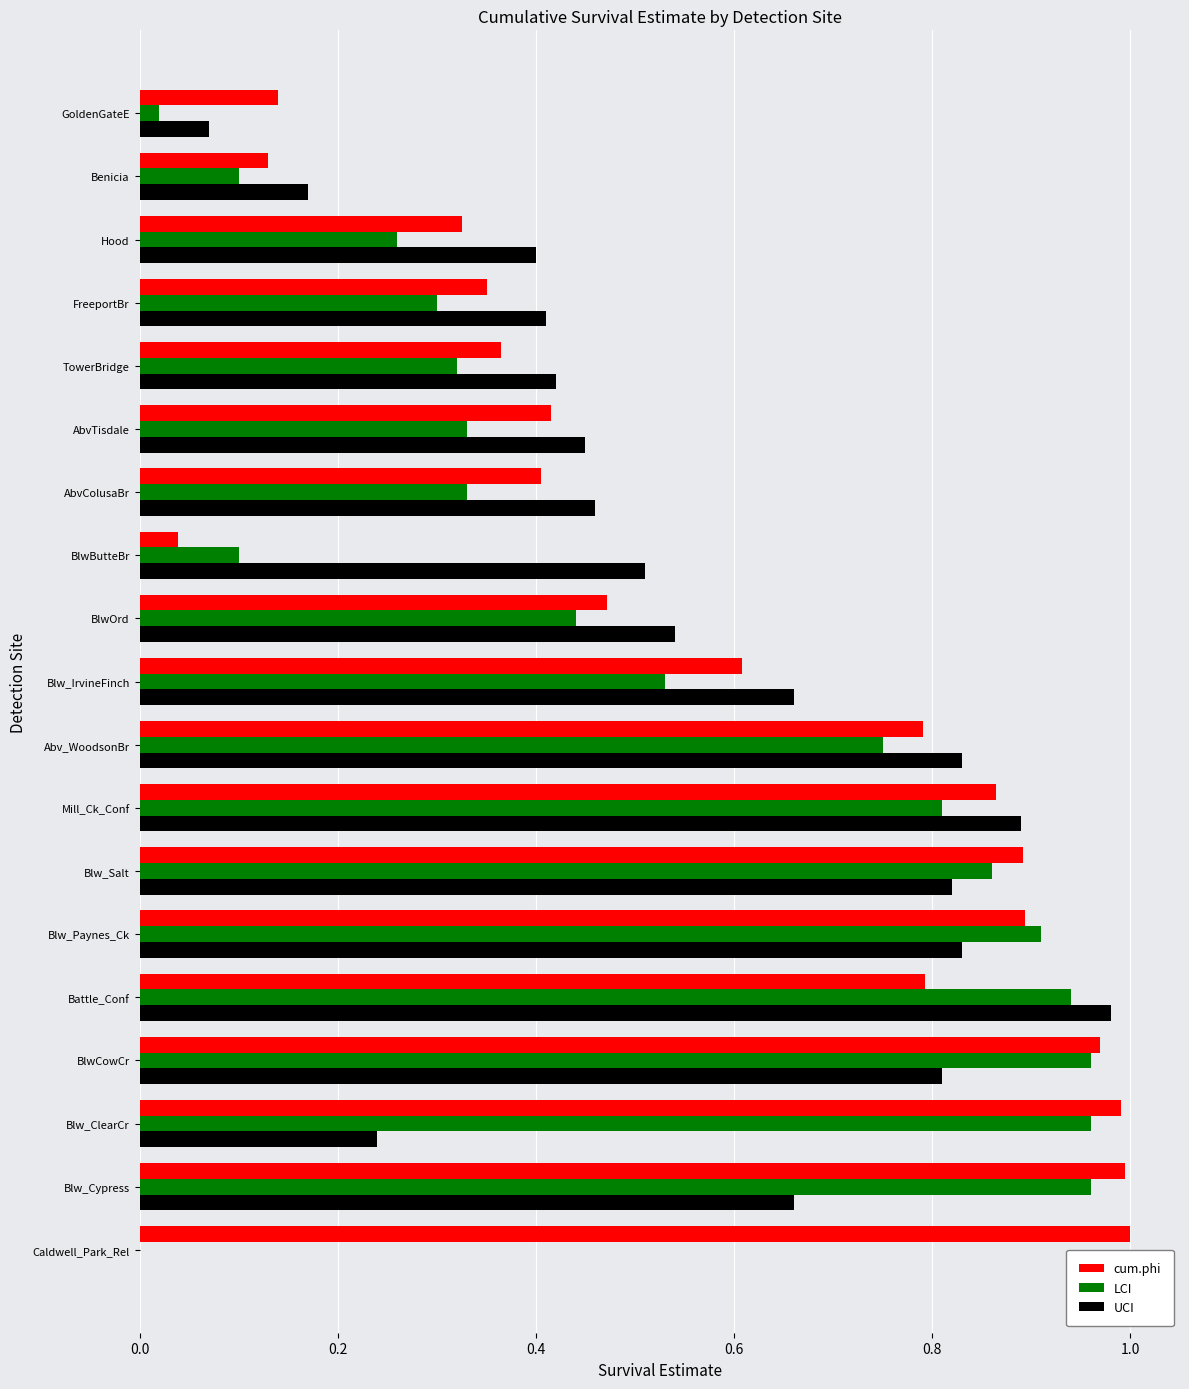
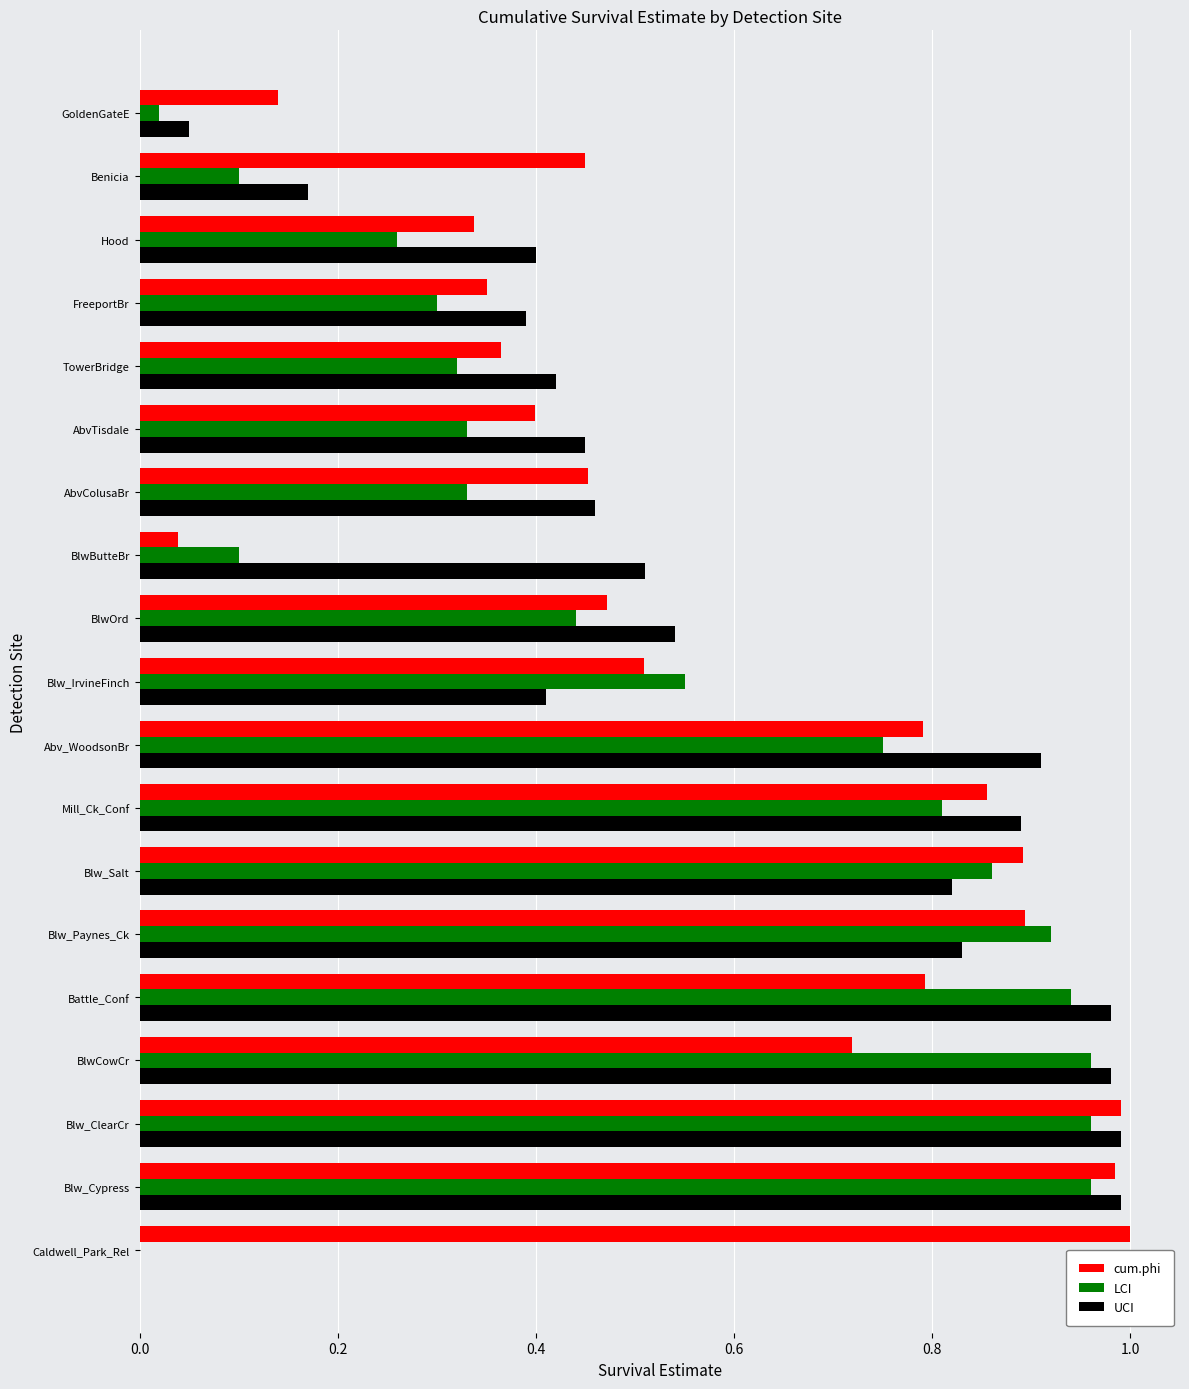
UCI, GoldenGateE: 0.07 -> 0.05
cum.phi, Benicia: 0.13 -> 0.45
cum.phi, Hood: 0.33 -> 0.34
UCI, FreeportBr: 0.41 -> 0.39
cum.phi, AbvTisdale: 0.42 -> 0.40
cum.phi, AbvColusaBr: 0.41 -> 0.45
cum.phi, Blw_IrvineFinch: 0.61 -> 0.51
LCI, Blw_IrvineFinch: 0.53 -> 0.55
UCI, Blw_IrvineFinch: 0.66 -> 0.41
UCI, Abv_WoodsonBr: 0.83 -> 0.91
cum.phi, Mill_Ck_Conf: 0.864 -> 0.855
LCI, Blw_Paynes_Ck: 0.91 -> 0.92
cum.phi, BlwCowCr: 0.97 -> 0.72
UCI, BlwCowCr: 0.81 -> 0.98
UCI, Blw_ClearCr: 0.24 -> 0.99
cum.phi, Blw_Cypress: 1.00 -> 0.98
UCI, Blw_Cypress: 0.66 -> 0.99
